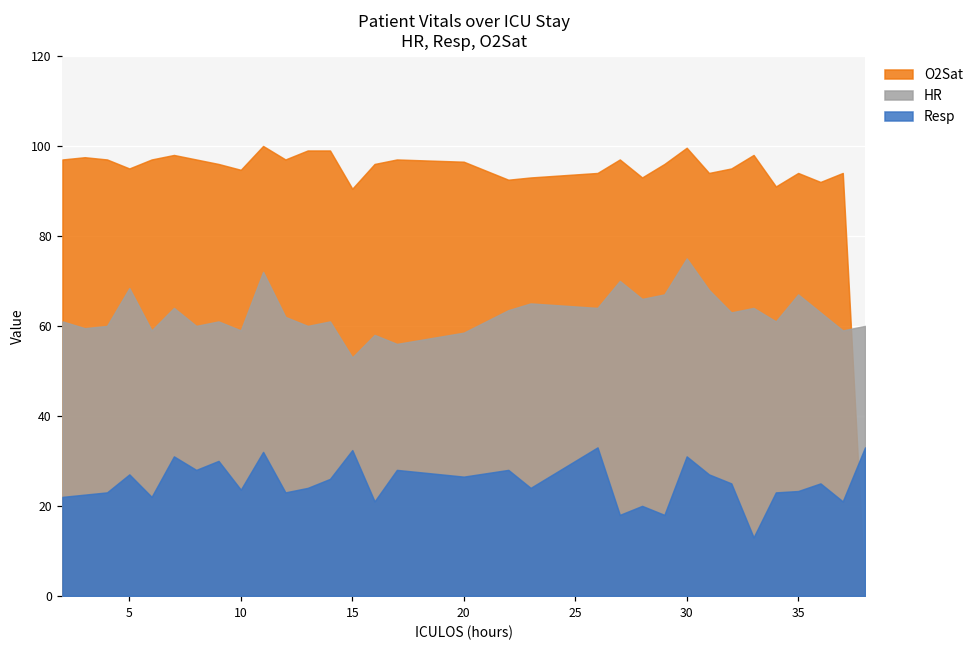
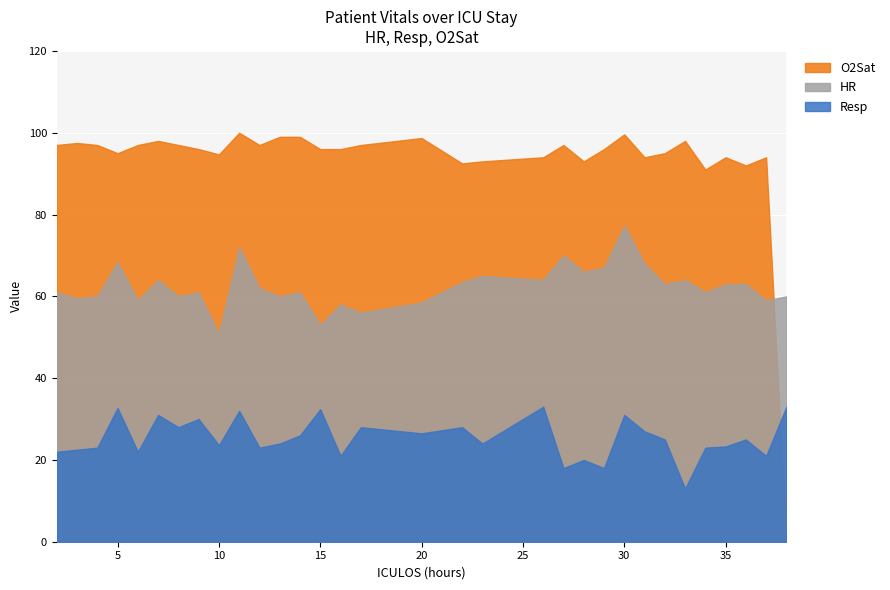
Resp, 5: 27 -> 33
HR, 10: 59 -> 51
O2Sat, 15: 91 -> 96
O2Sat, 20: 97 -> 99
HR, 30: 75 -> 77
HR, 35: 67 -> 63
